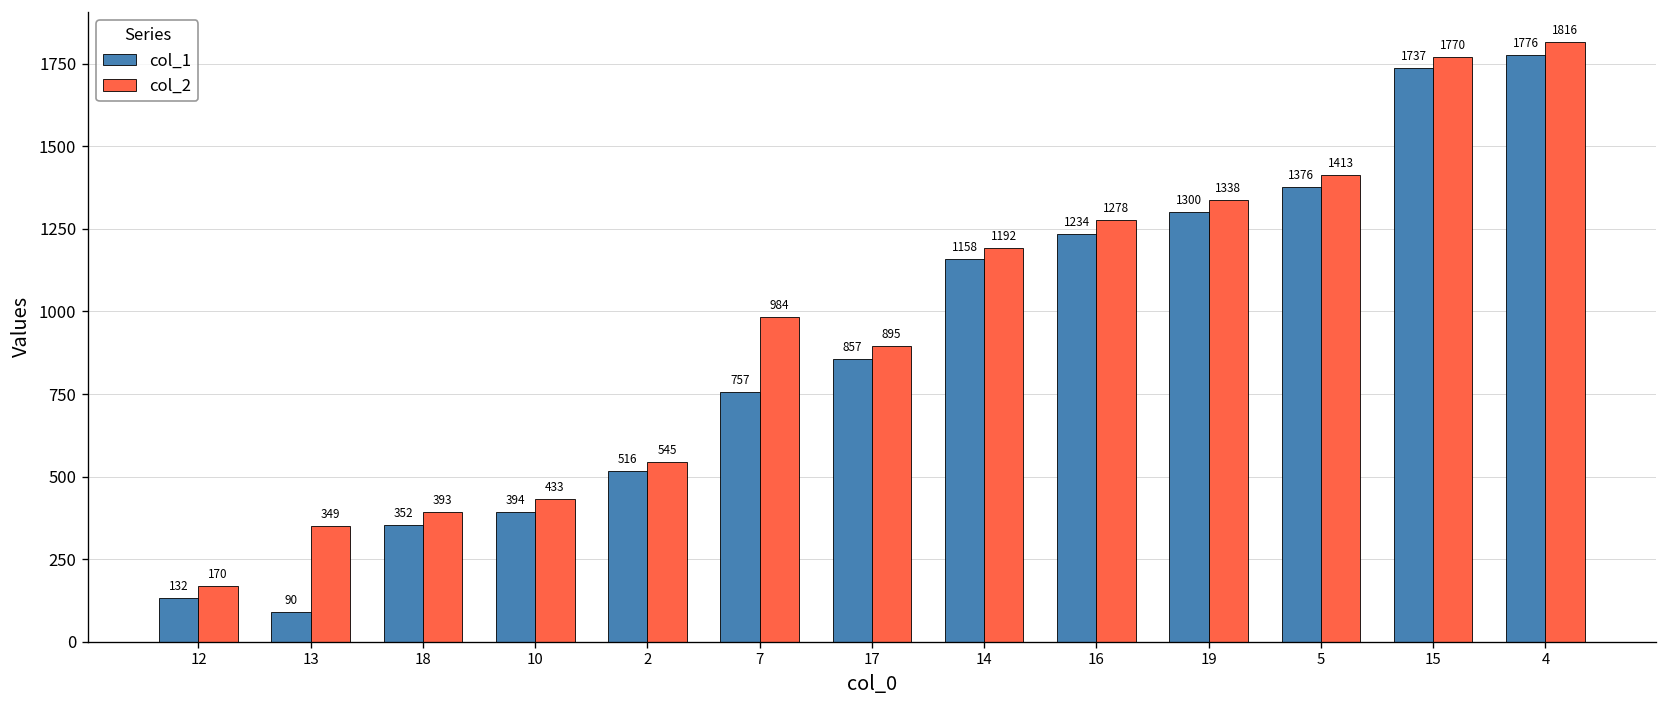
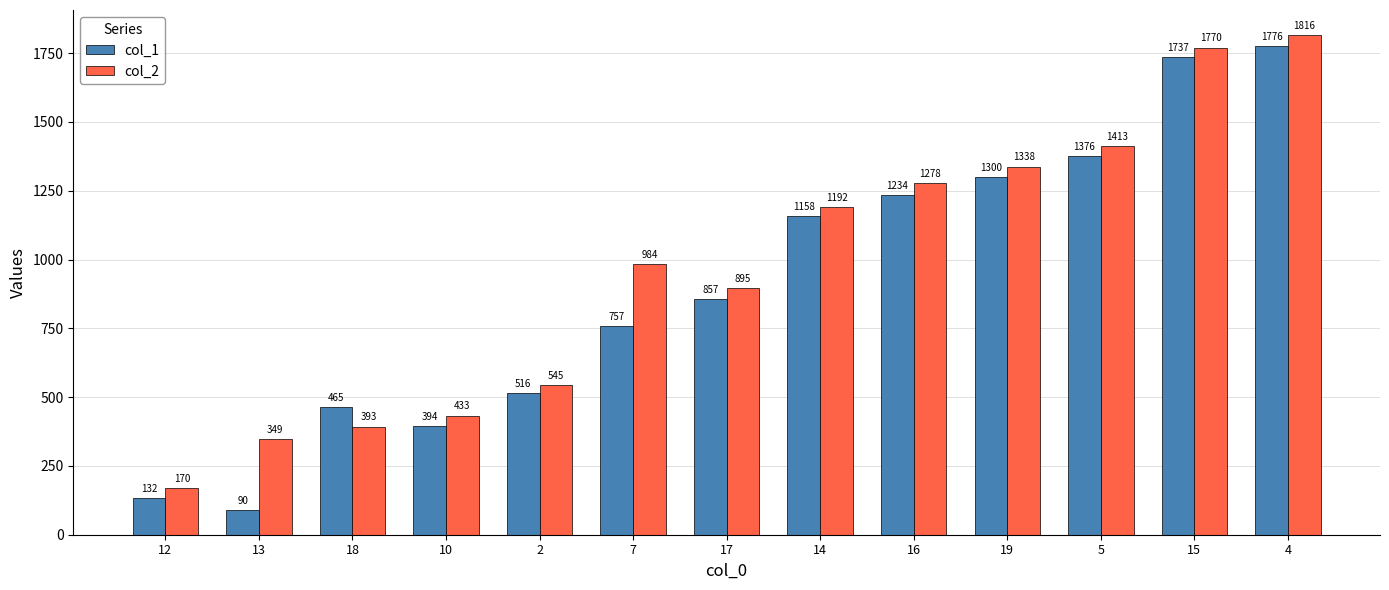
col_1, 18: 352 -> 465
